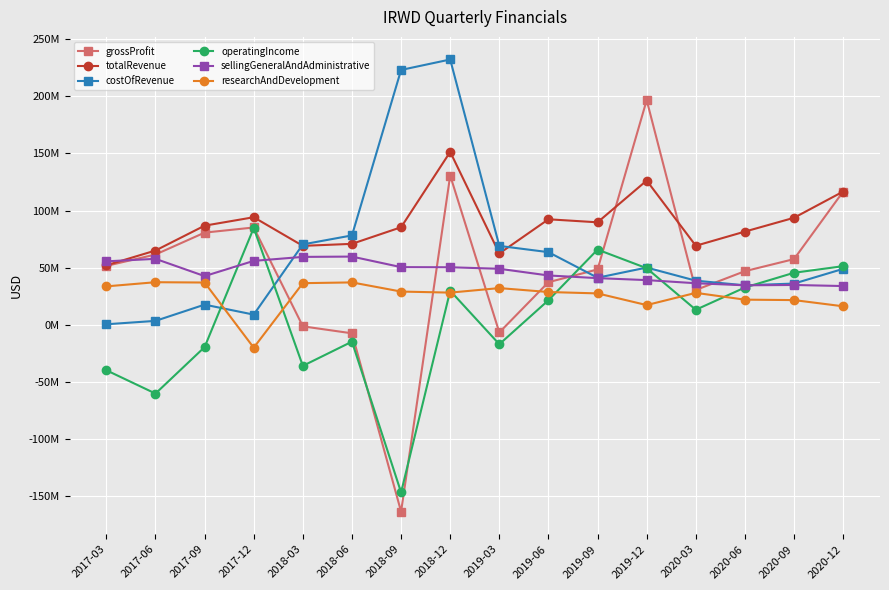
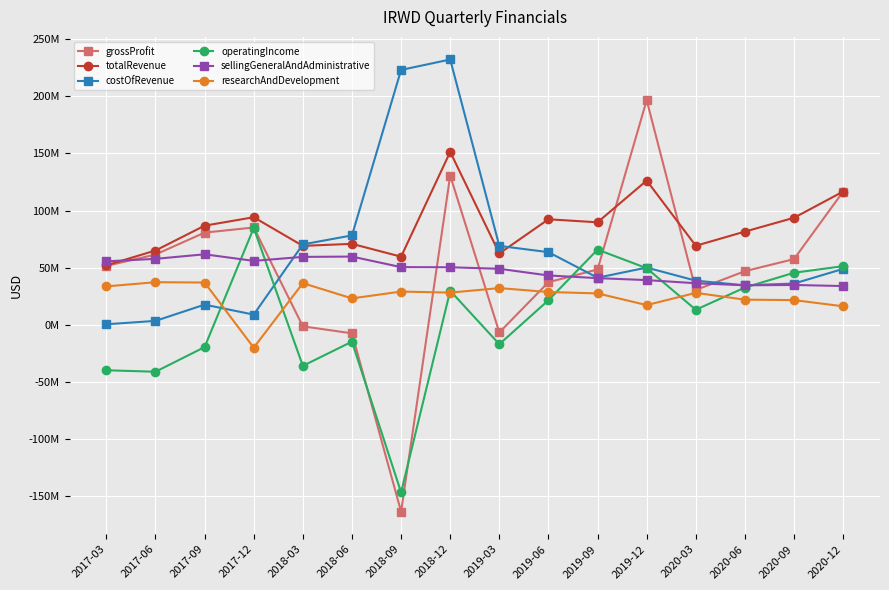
operatingIncome, 2017-06: -60000000 -> -41000000
sellingGeneralAndAdministrative, 2017-09: 43000000 -> 62000000
researchAndDevelopment, 2018-06: 37000000 -> 23000000
totalRevenue, 2018-09: 85000000 -> 60000000
